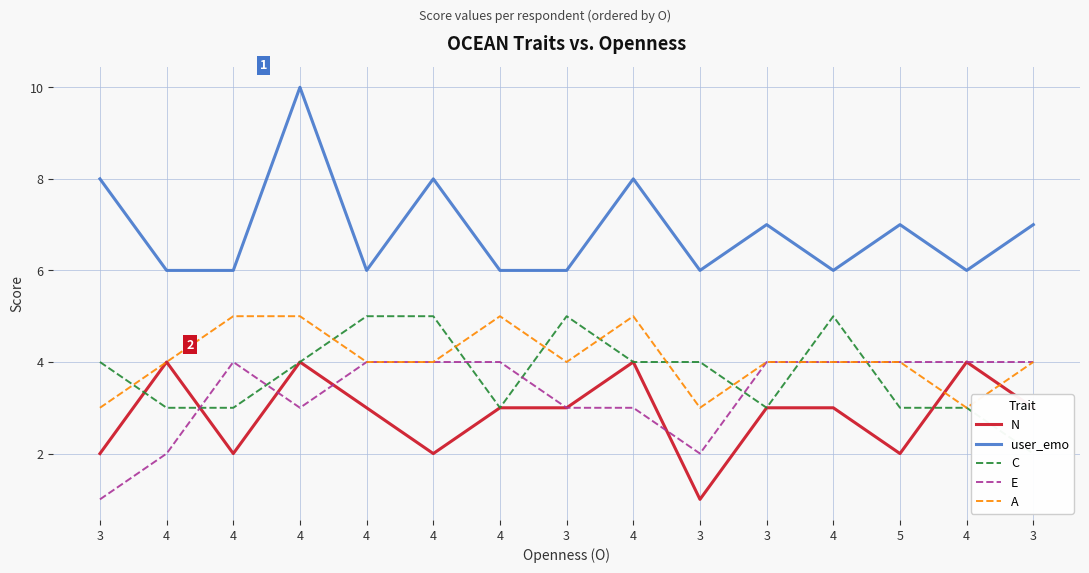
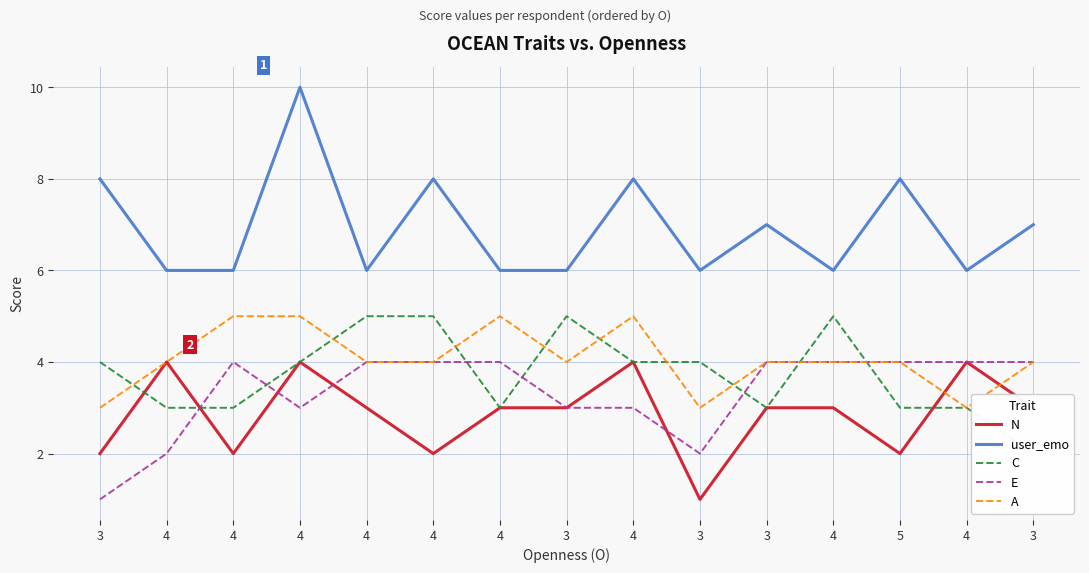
user_emo, 5: 7 -> 8
